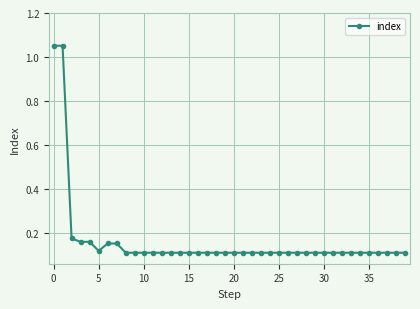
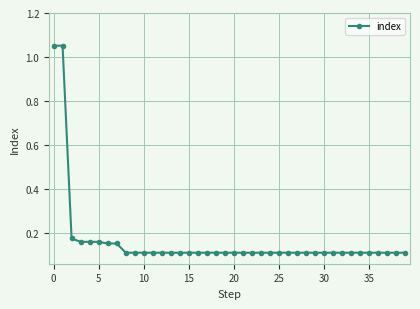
5: 0.12 -> 0.16
